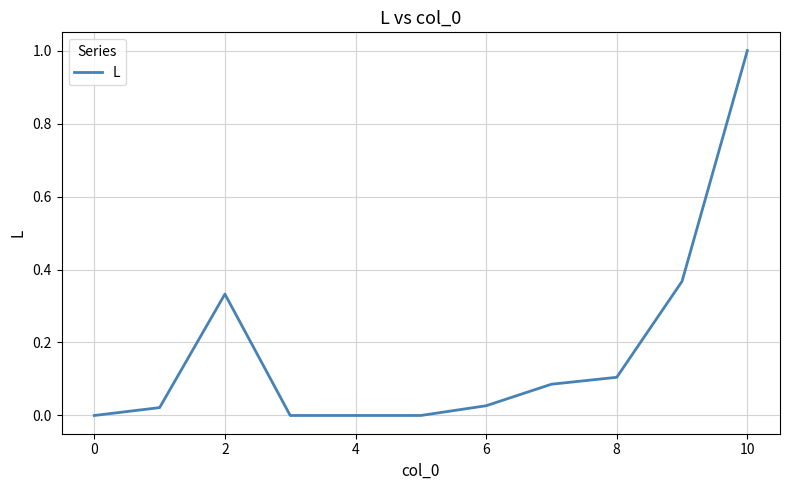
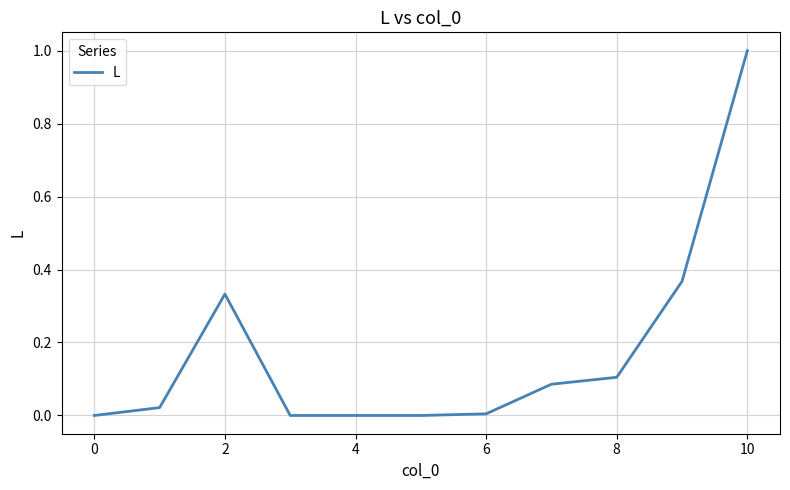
6: 0.03 -> 0.00
